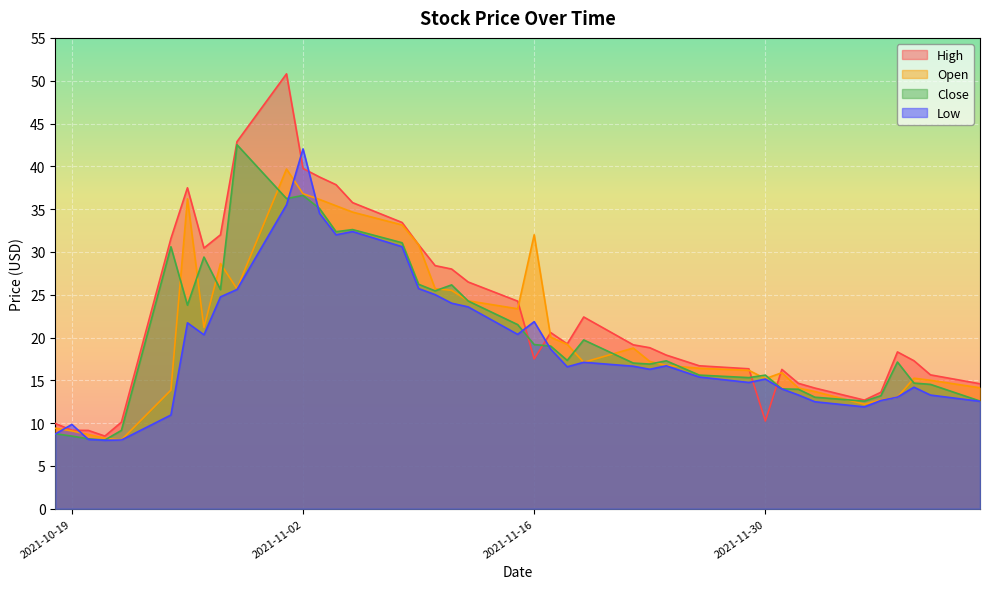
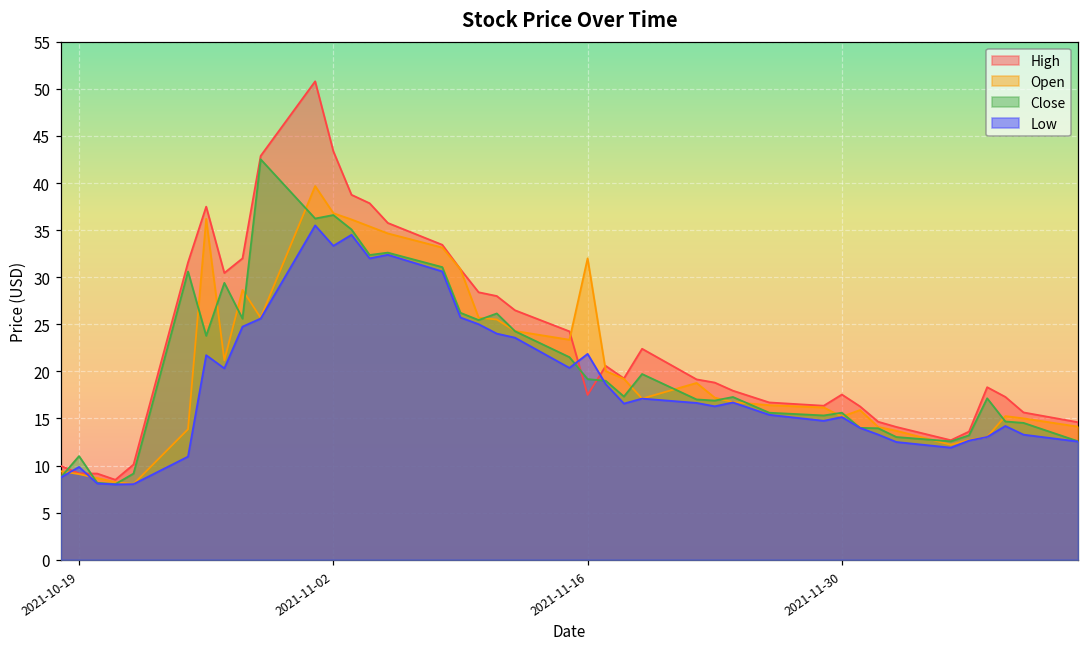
Close, 2021-10-19: 8 -> 11
High, 2021-11-02: 40 -> 43
Low, 2021-11-02: 42 -> 33
High, 2021-11-30: 10 -> 18
